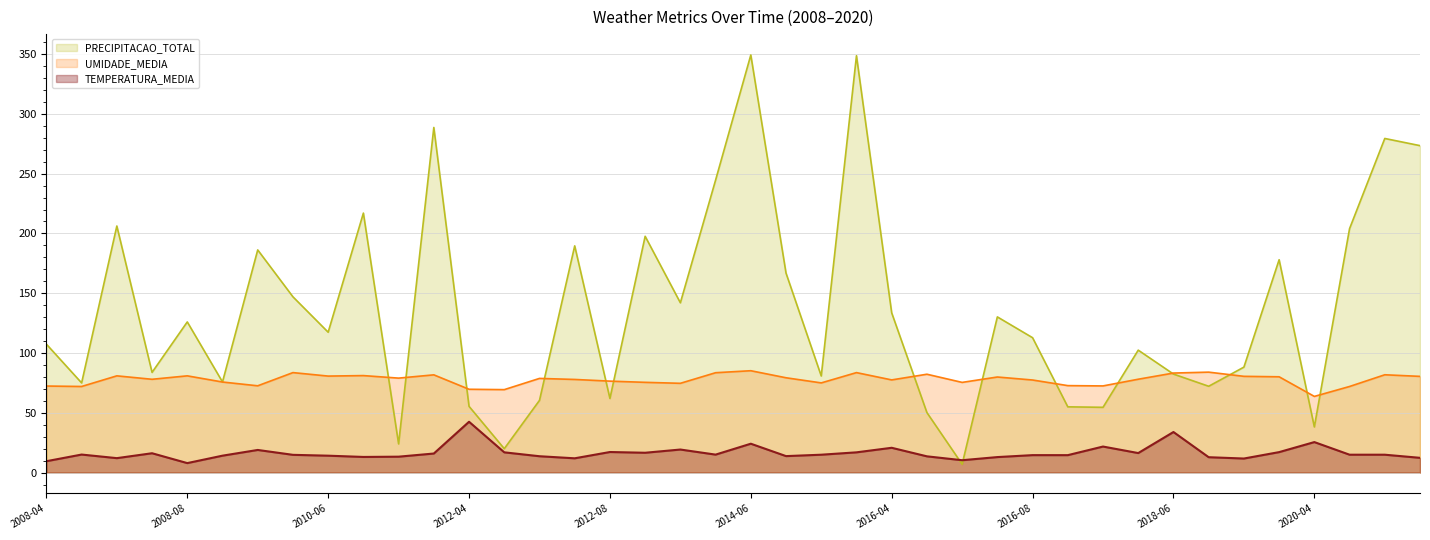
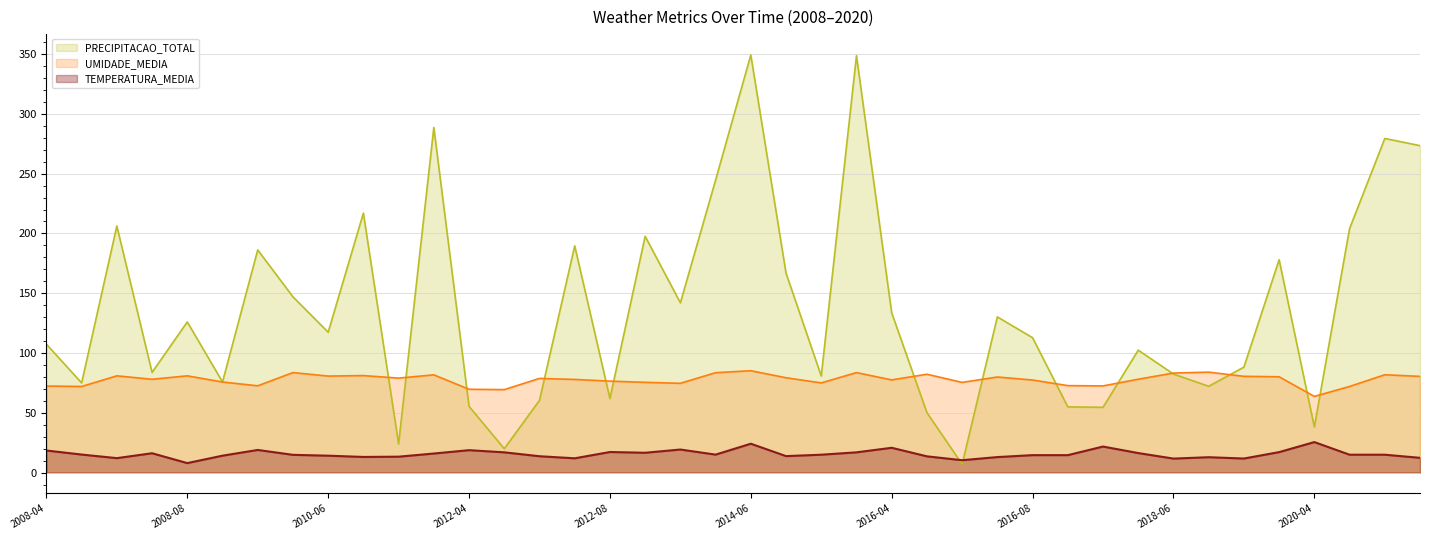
TEMPERATURA_MEDIA, 2008-04: 10 -> 18
TEMPERATURA_MEDIA, 2012-04: 43 -> 19
TEMPERATURA_MEDIA, 2018-06: 34 -> 12
